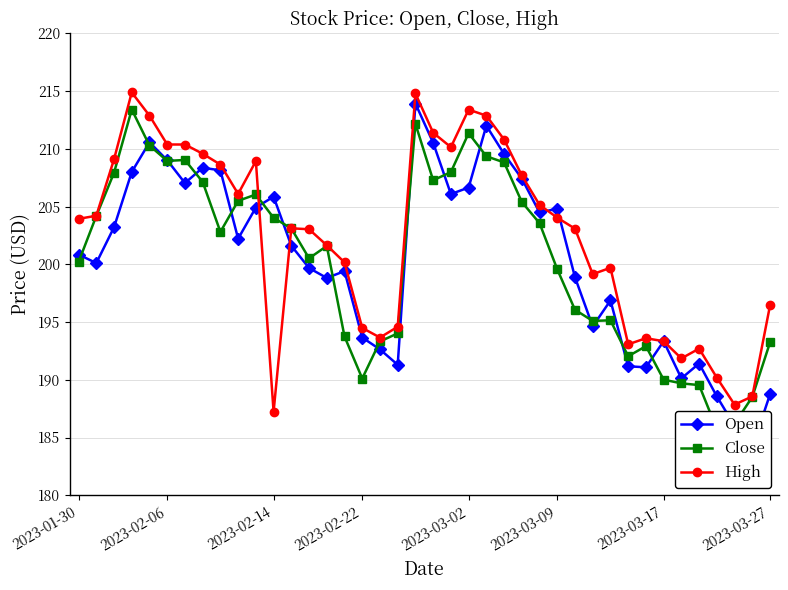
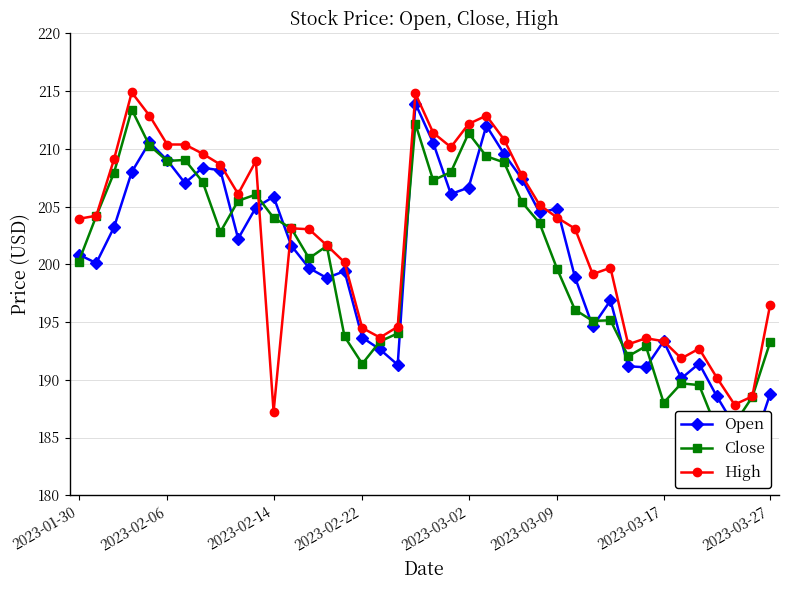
Close, 2023-02-22: 190.1 -> 191.4
High, 2023-03-02: 213.4 -> 212.2
Close, 2023-03-17: 190.0 -> 188.0
